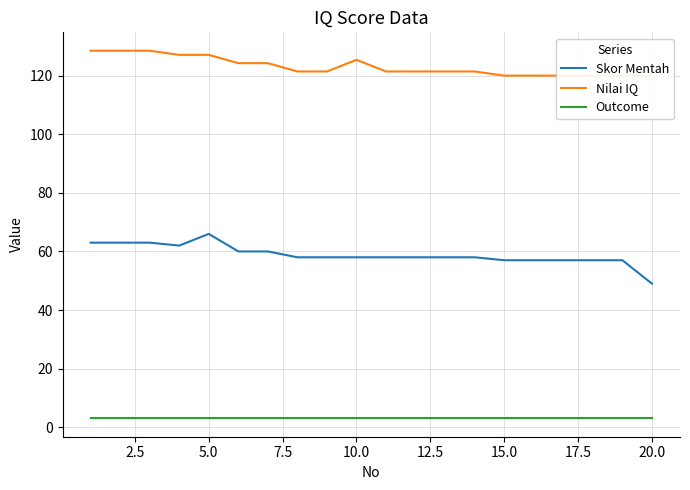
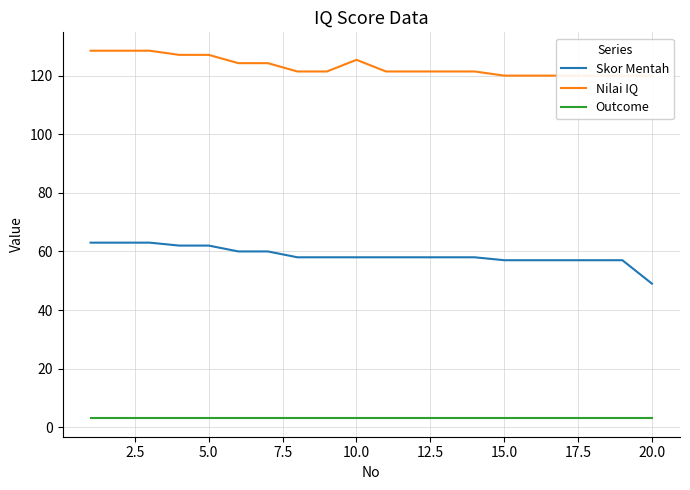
Skor Mentah, 5.0: 66 -> 62
